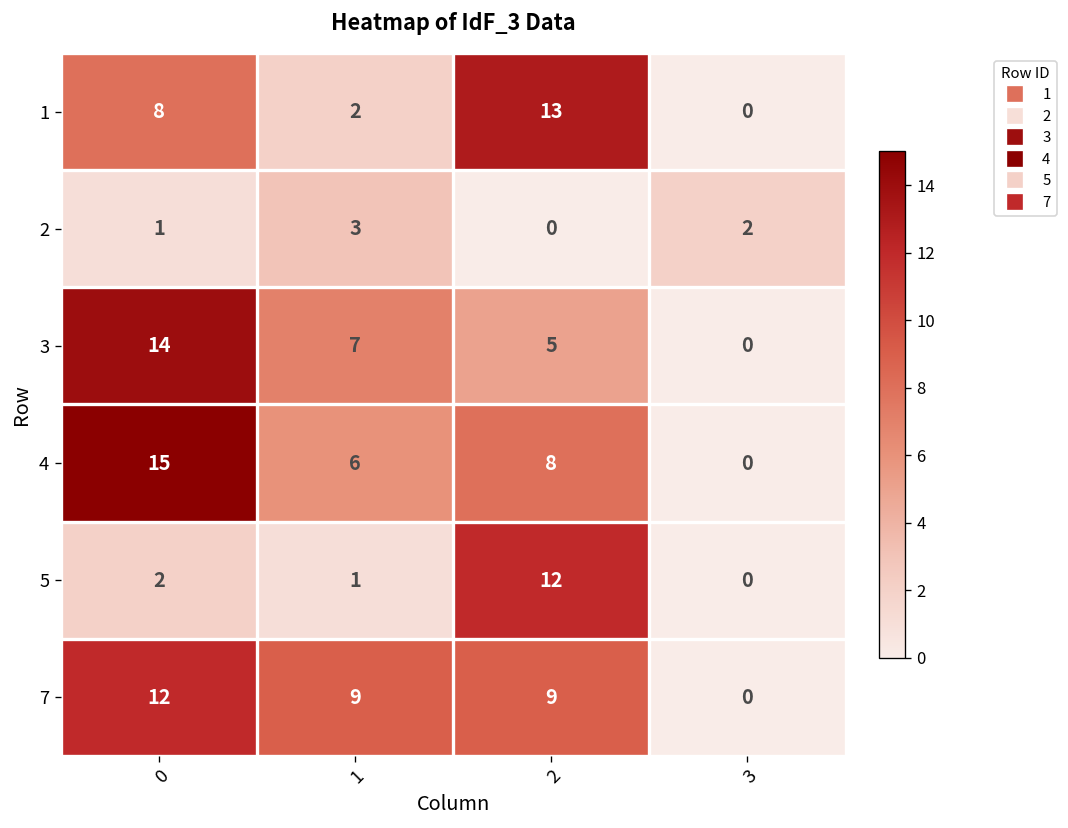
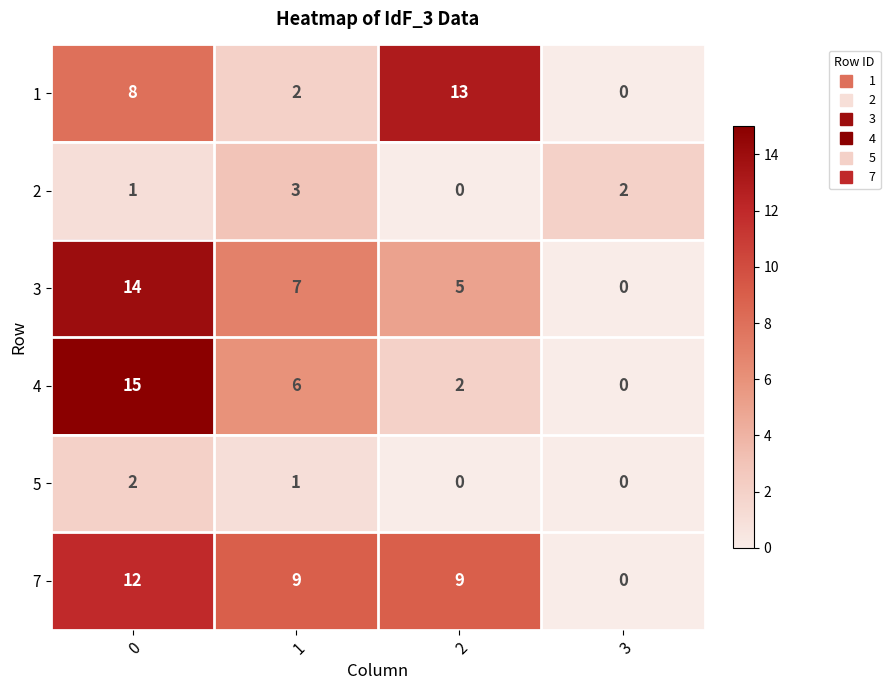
4, 2: 8 -> 2
5, 2: 12 -> 0
